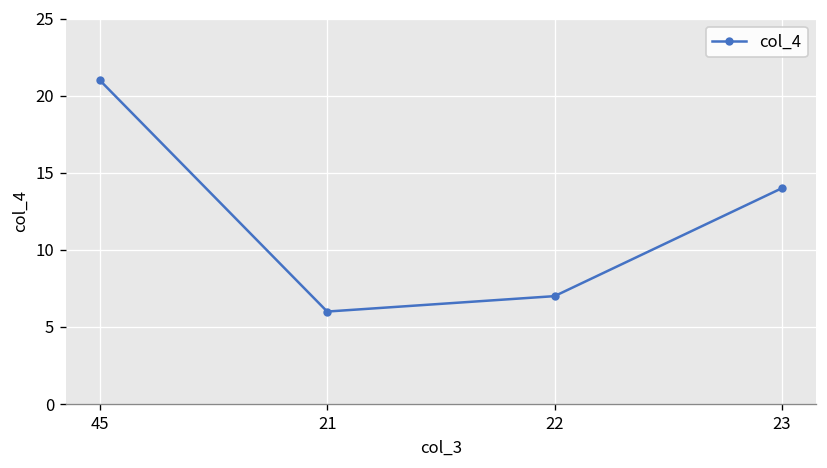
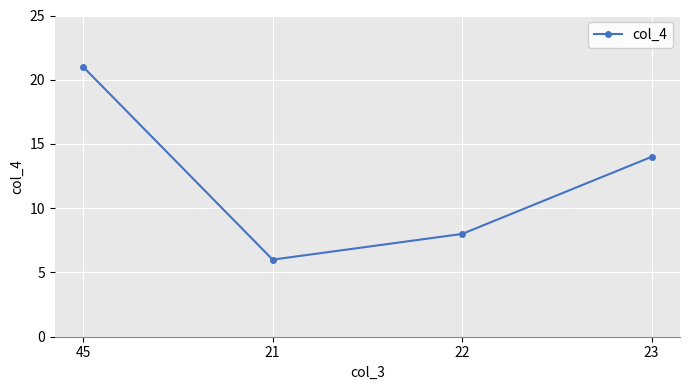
22: 7 -> 8
